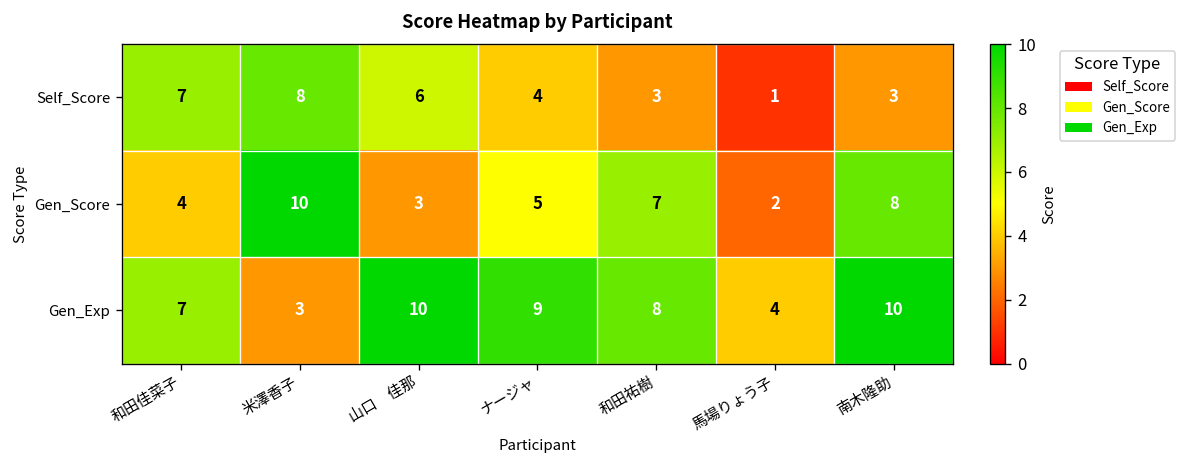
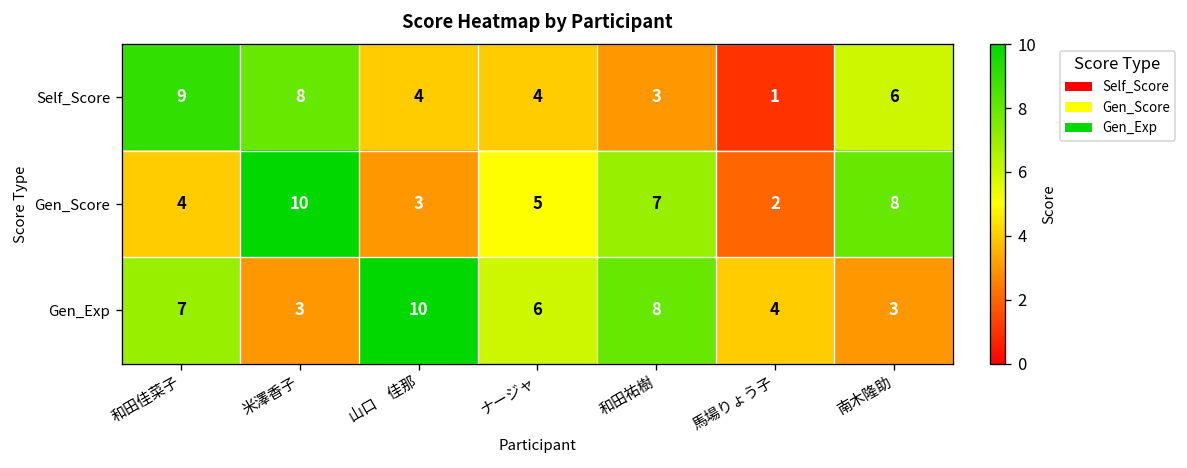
Self_Score, 和田佳菜子: 7 -> 9
Self_Score, 山口 佳那: 6 -> 4
Self_Score, 南木隆助: 3 -> 6
Gen_Exp, ナージャ: 9 -> 6
Gen_Exp, 南木隆助: 10 -> 3
